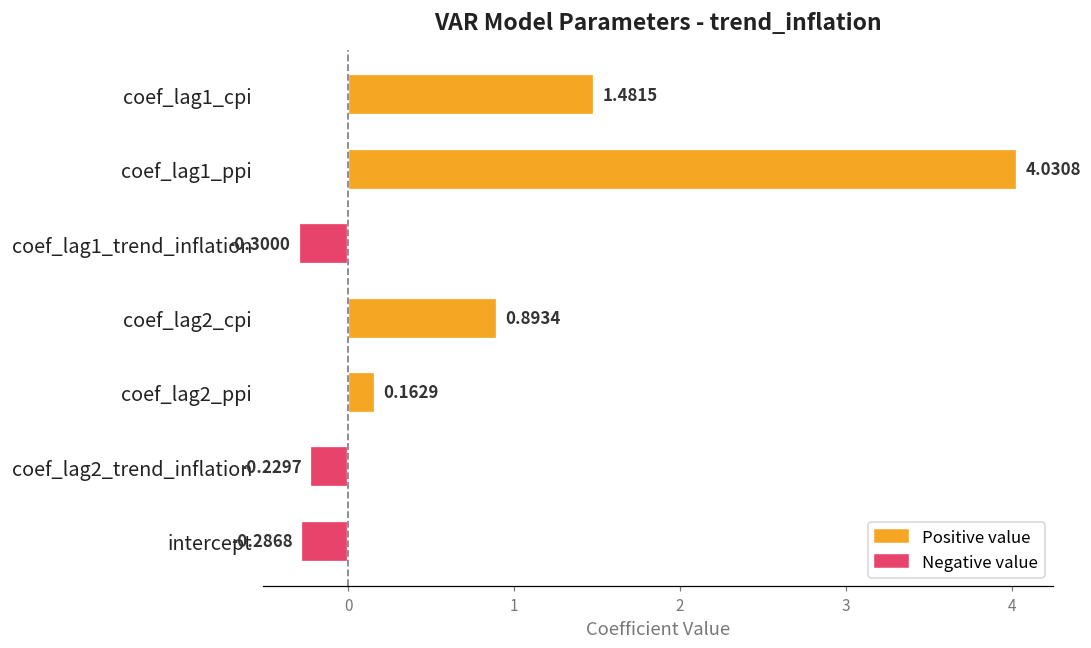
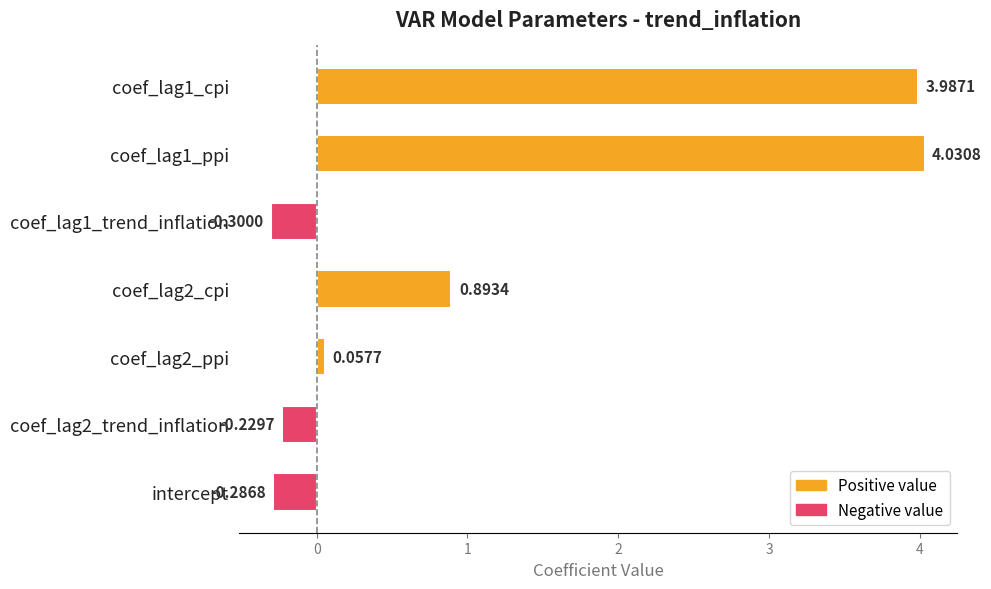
coef_lag1_cpi: 1.4815 -> 3.9871
coef_lag2_ppi: 0.1629 -> 0.0577
